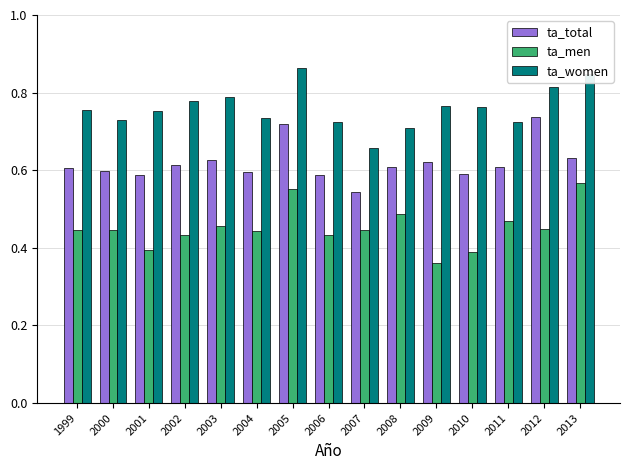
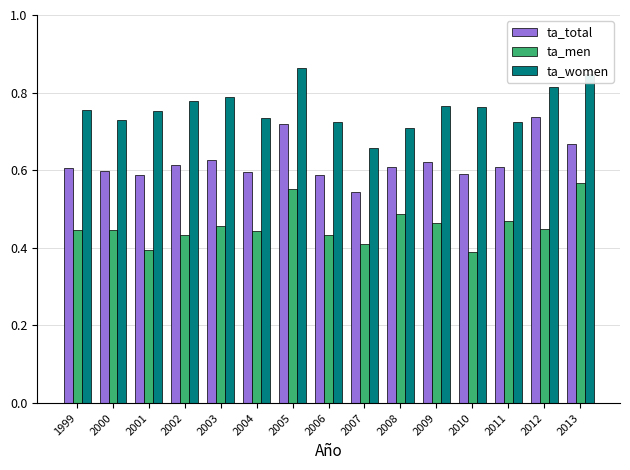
ta_men, 2007: 0.45 -> 0.41
ta_men, 2009: 0.36 -> 0.46
ta_total, 2013: 0.63 -> 0.67
